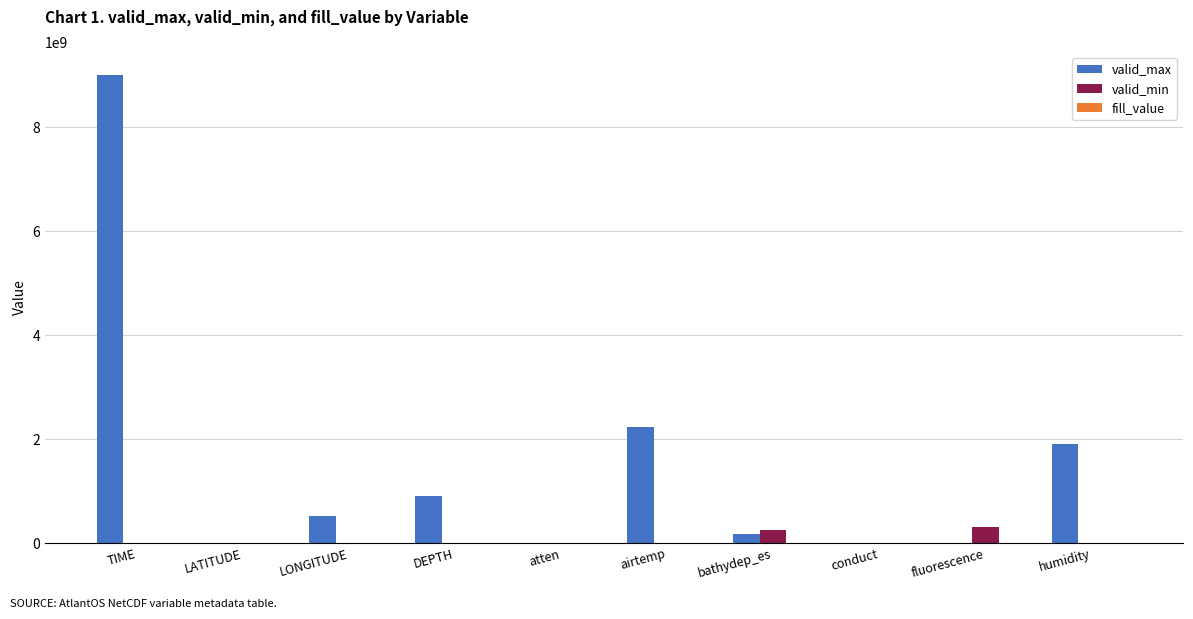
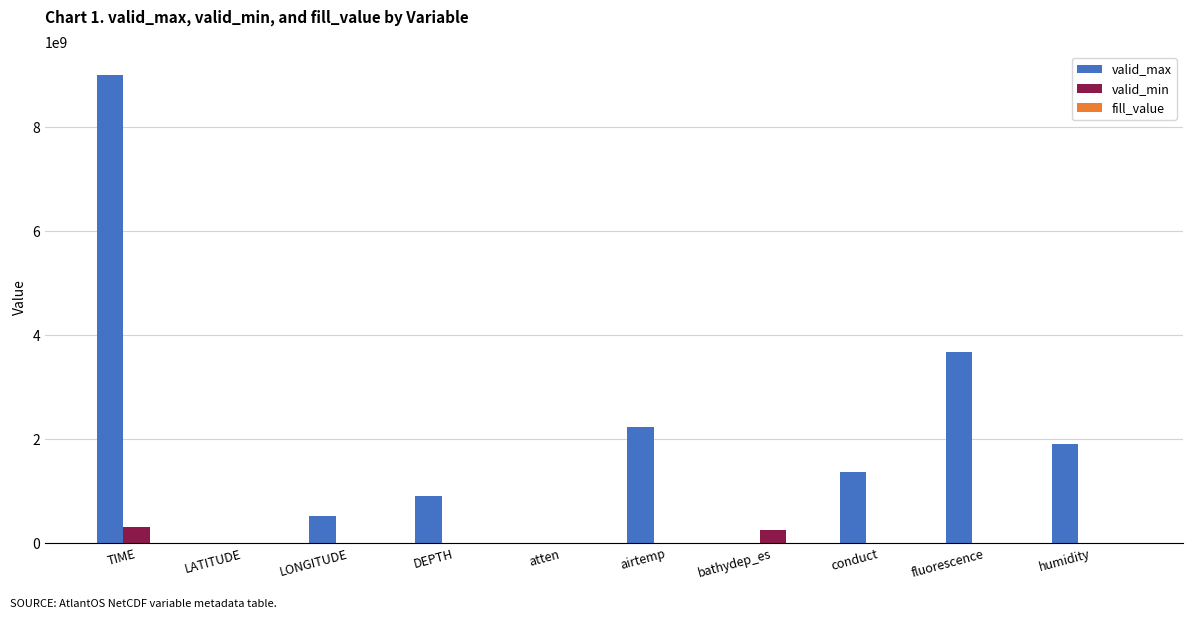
valid_min, TIME: 0 -> 300000000
valid_max, bathydep_es: 200000000 -> 0
valid_max, conduct: 0 -> 1400000000
valid_max, fluorescence: 0 -> 3700000000
valid_min, fluorescence: 300000000 -> 0
